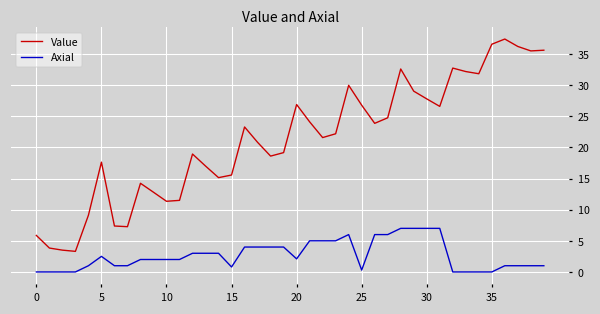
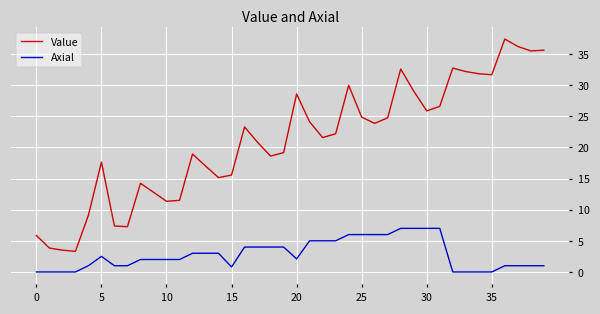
Value, 20: 27 -> 29
Value, 25: 27 -> 25
Axial, 25: 0 -> 6
Value, 30: 28 -> 26
Value, 35: 37 -> 32
